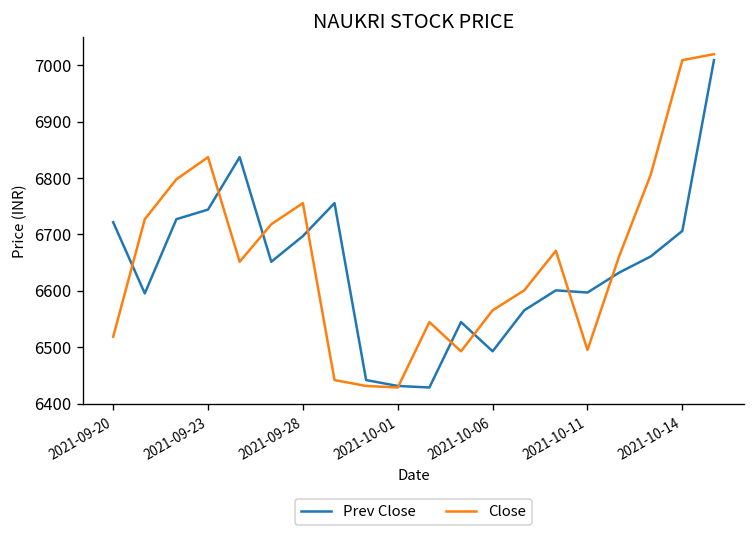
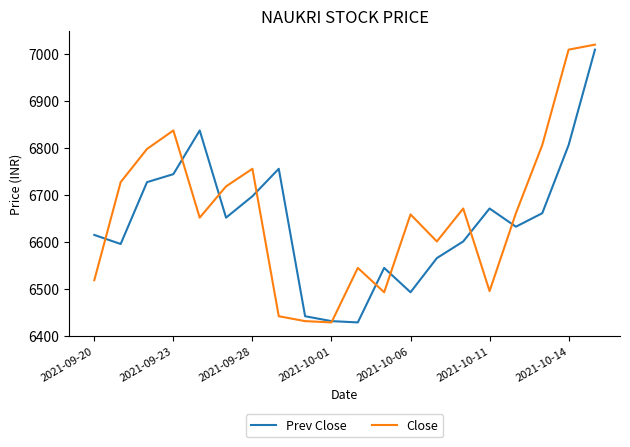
Prev Close, 2021-09-20: 6720 -> 6610
Close, 2021-10-06: 6570 -> 6660
Prev Close, 2021-10-11: 6600 -> 6670
Prev Close, 2021-10-14: 6710 -> 6810
